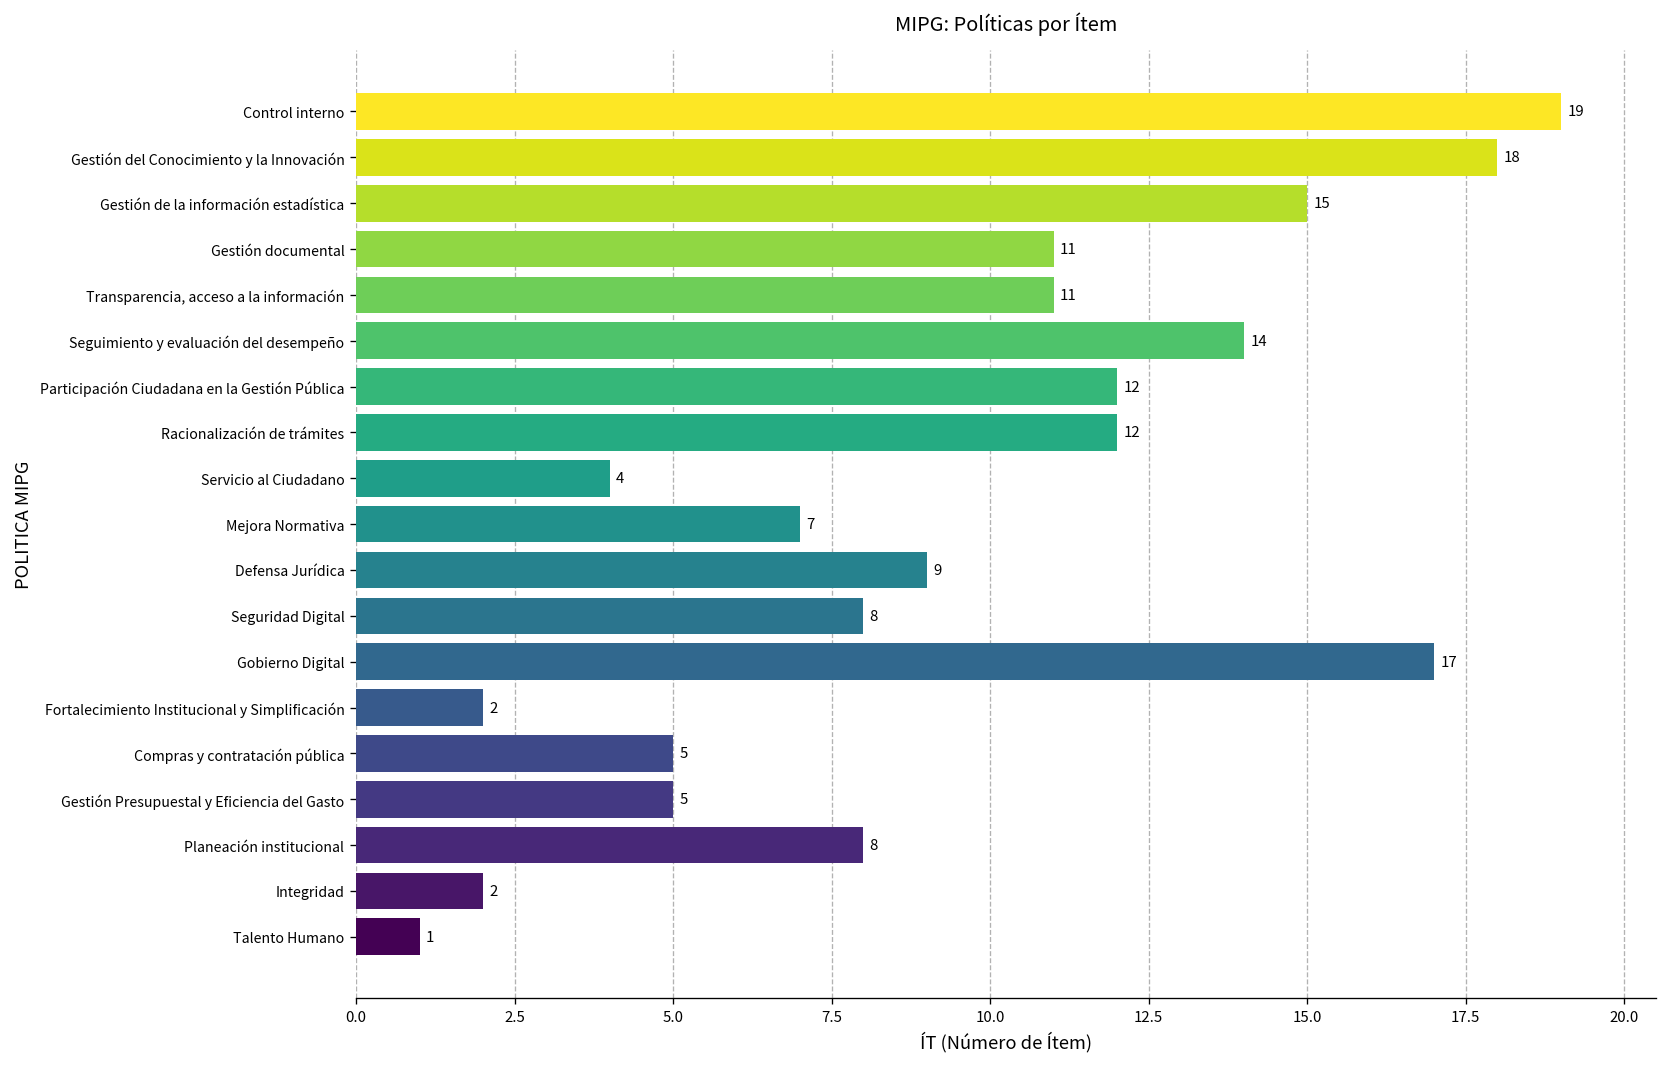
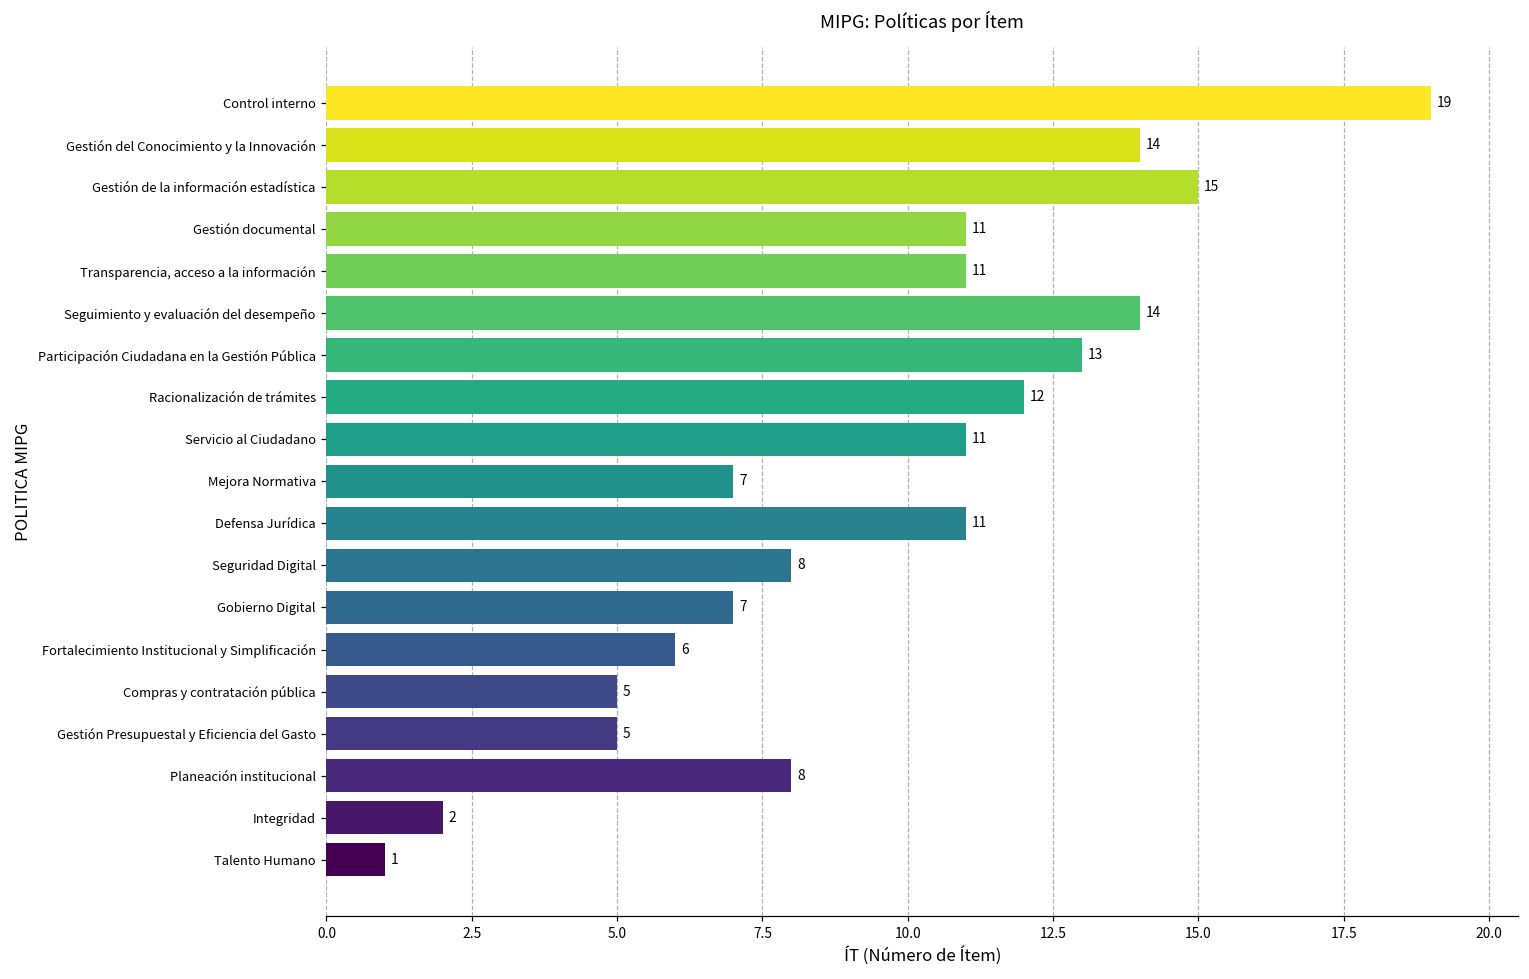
Gestión del Conocimiento y la Innovación: 18 -> 14
Participación Ciudadana en la Gestión Pública: 12 -> 13
Servicio al Ciudadano: 4 -> 11
Defensa Jurídica: 9 -> 11
Gobierno Digital: 17 -> 7
Fortalecimiento Institucional y Simplificación: 2 -> 6
